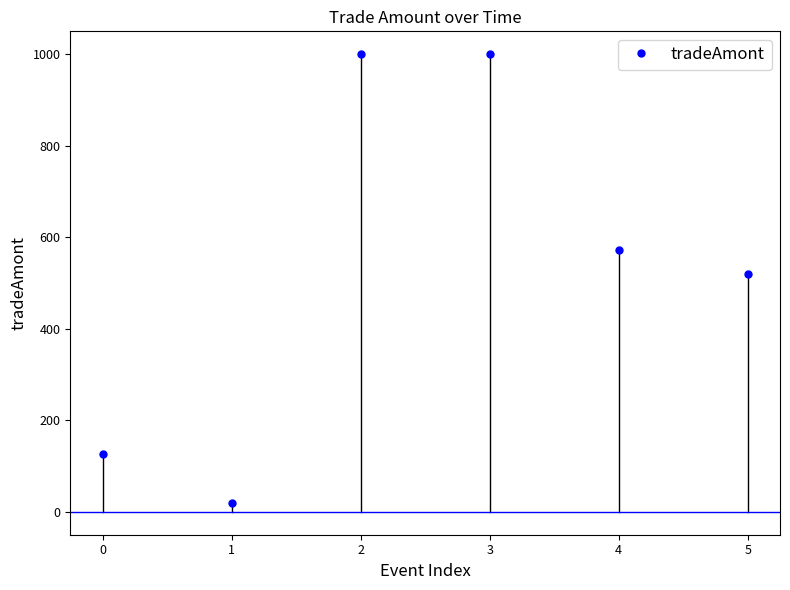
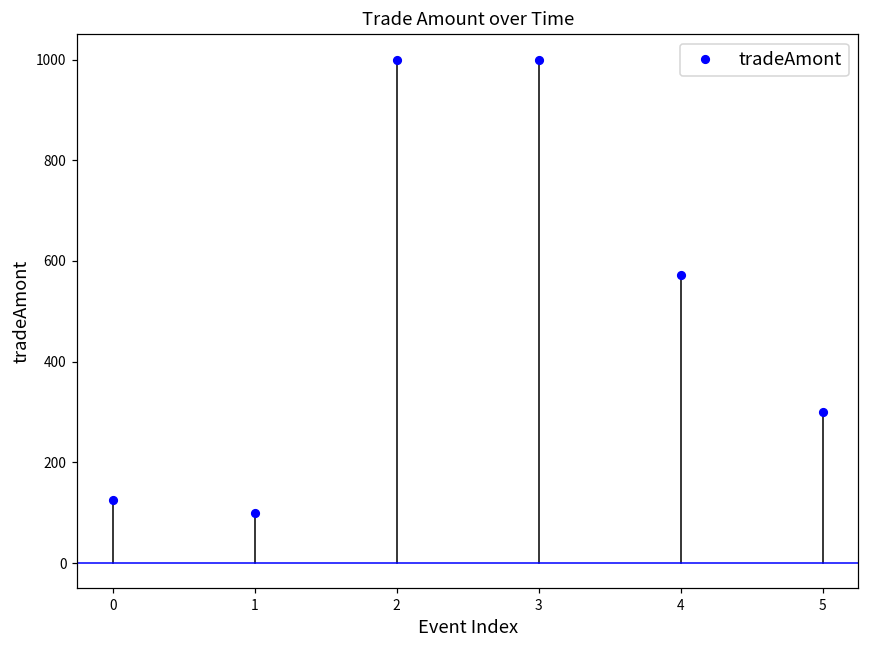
tradeAmont, 1: 20 -> 100
tradeAmont, 5: 520 -> 300
